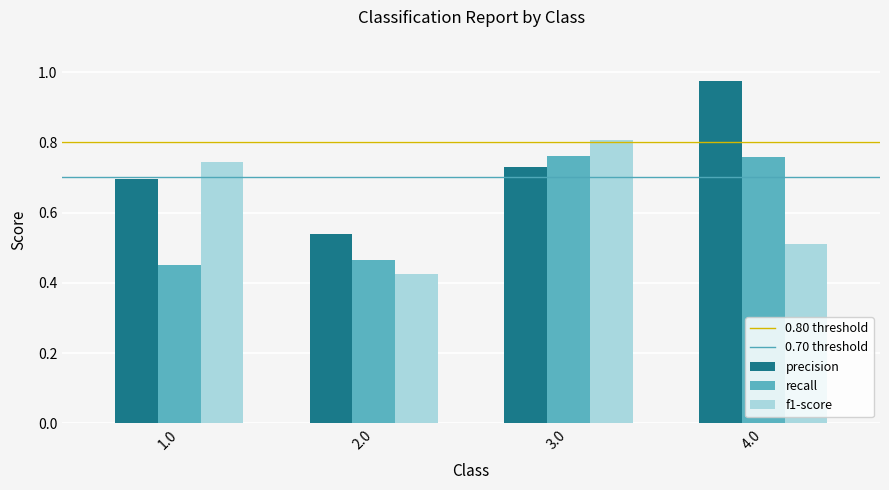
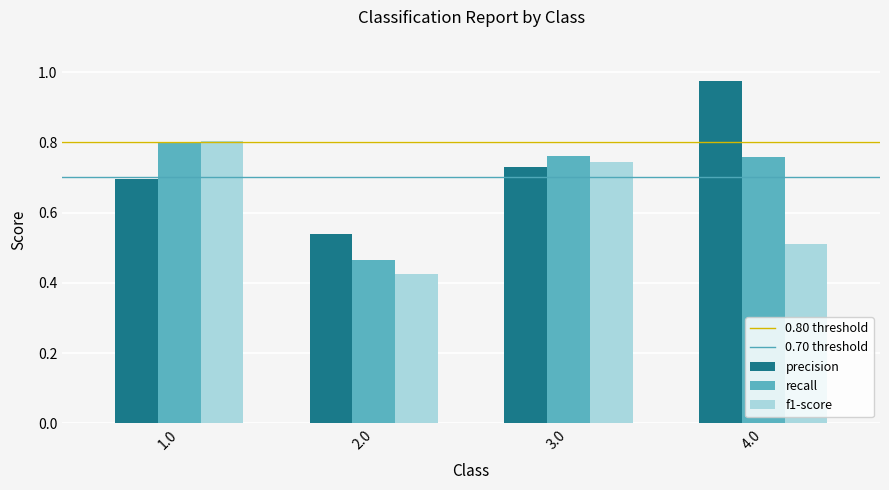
recall, 1.0: 0.45 -> 0.80
f1-score, 1.0: 0.74 -> 0.80
f1-score, 3.0: 0.81 -> 0.74
